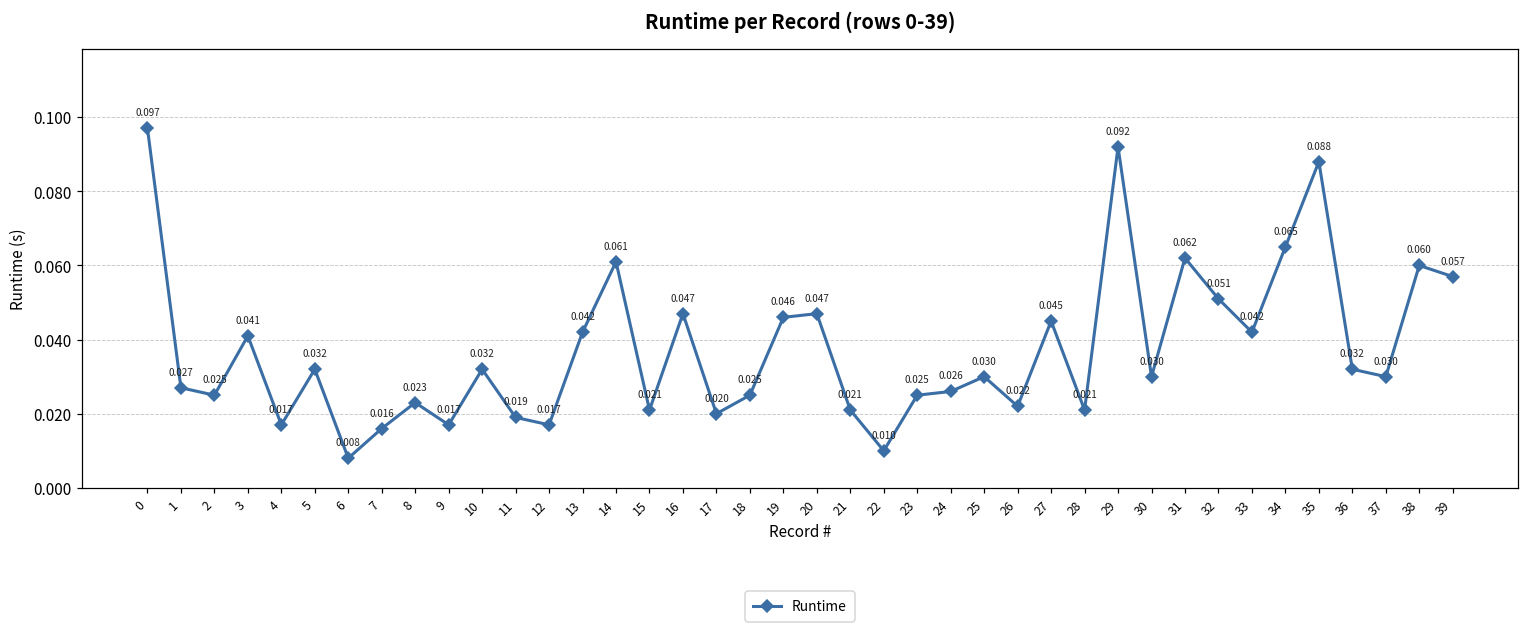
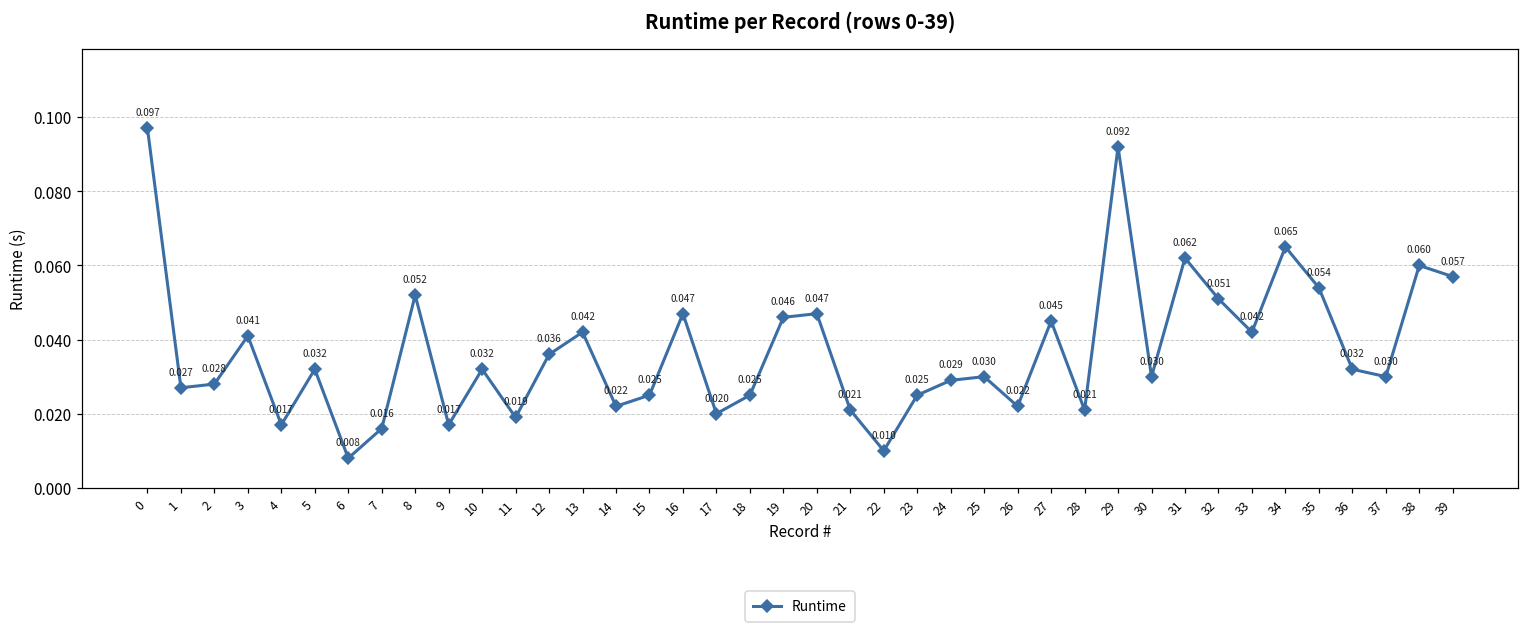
2: 0.025 -> 0.028
8: 0.023 -> 0.052
12: 0.017 -> 0.036
14: 0.061 -> 0.022
15: 0.021 -> 0.025
24: 0.026 -> 0.029
35: 0.088 -> 0.054
